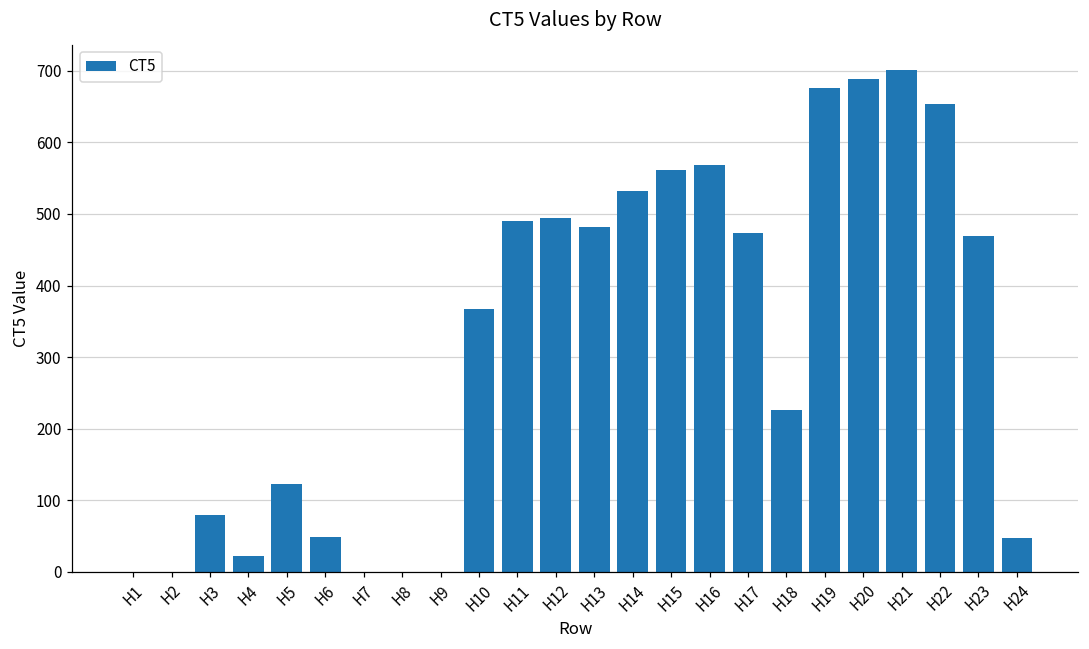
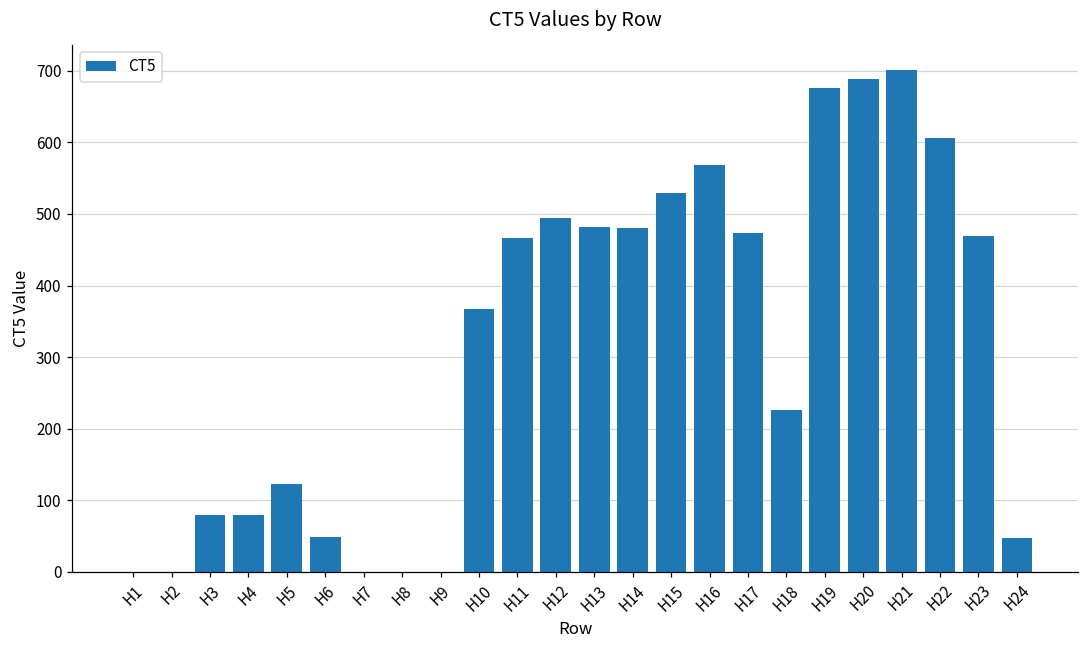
H4: 20 -> 80
H11: 490 -> 470
H14: 530 -> 480
H15: 560 -> 530
H22: 650 -> 610
